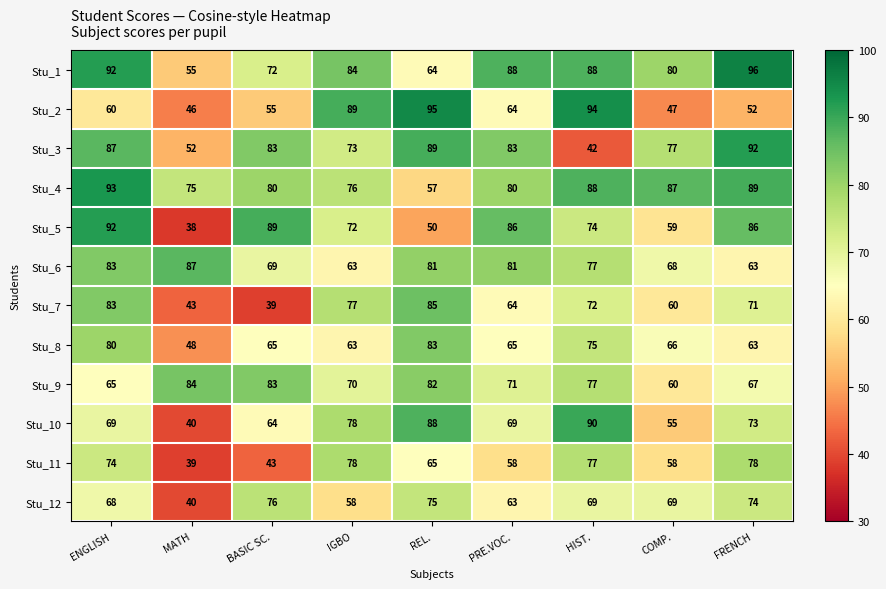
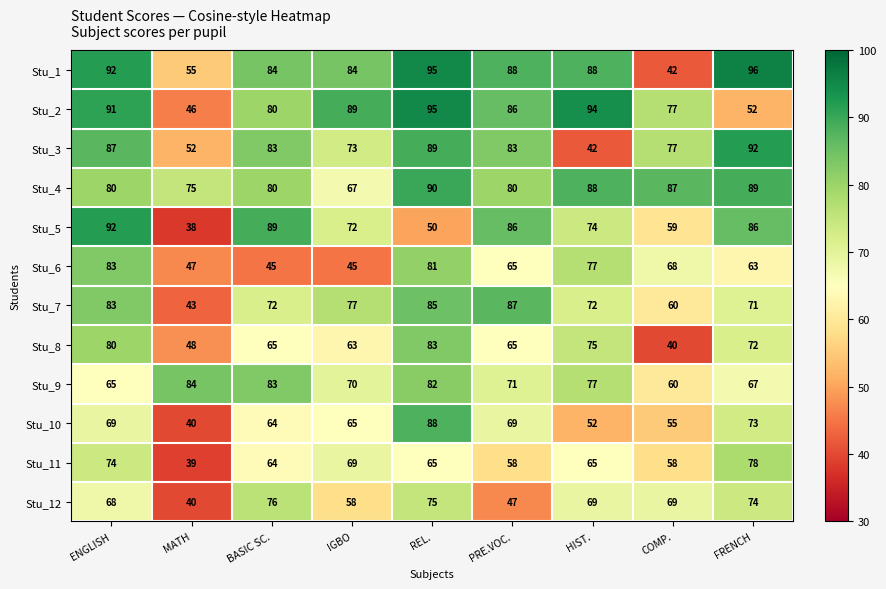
Stu_1, BASIC SC.: 72 -> 84
Stu_1, REL.: 64 -> 95
Stu_1, COMP.: 80 -> 42
Stu_2, ENGLISH: 60 -> 91
Stu_2, BASIC SC.: 55 -> 80
Stu_2, PRE.VOC.: 64 -> 86
Stu_2, COMP.: 47 -> 77
Stu_4, ENGLISH: 93 -> 80
Stu_4, IGBO: 76 -> 67
Stu_4, REL.: 57 -> 90
Stu_6, MATH: 87 -> 47
Stu_6, BASIC SC.: 69 -> 45
Stu_6, IGBO: 63 -> 45
Stu_6, PRE.VOC.: 81 -> 65
Stu_7, BASIC SC.: 39 -> 72
Stu_7, PRE.VOC.: 64 -> 87
Stu_8, COMP.: 66 -> 40
Stu_8, FRENCH: 63 -> 72
Stu_10, IGBO: 78 -> 65
Stu_10, HIST.: 90 -> 52
Stu_11, BASIC SC.: 43 -> 64
Stu_11, IGBO: 78 -> 69
Stu_11, HIST.: 77 -> 65
Stu_12, PRE.VOC.: 63 -> 47
